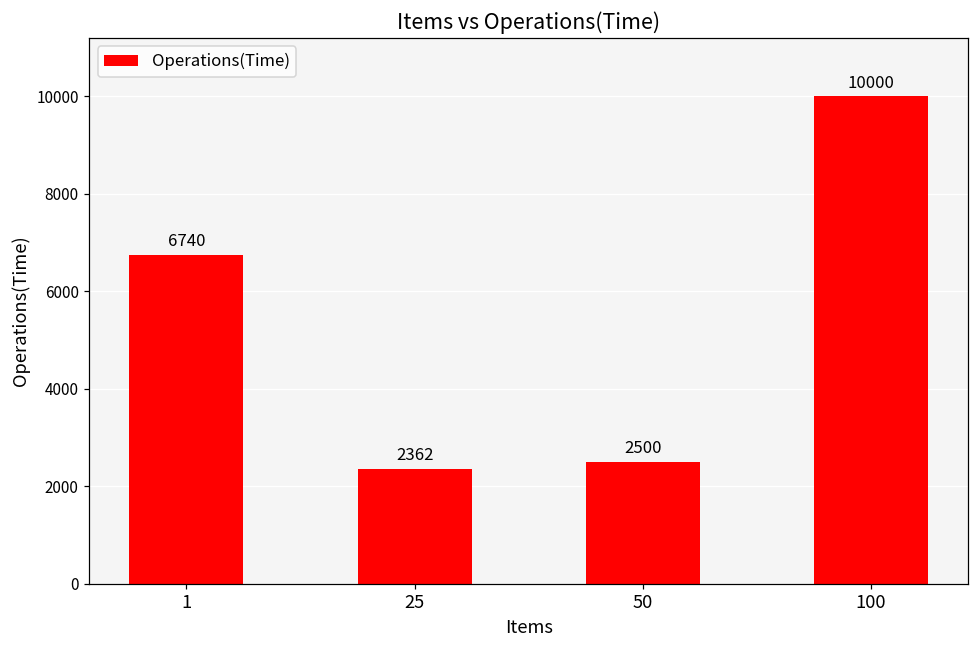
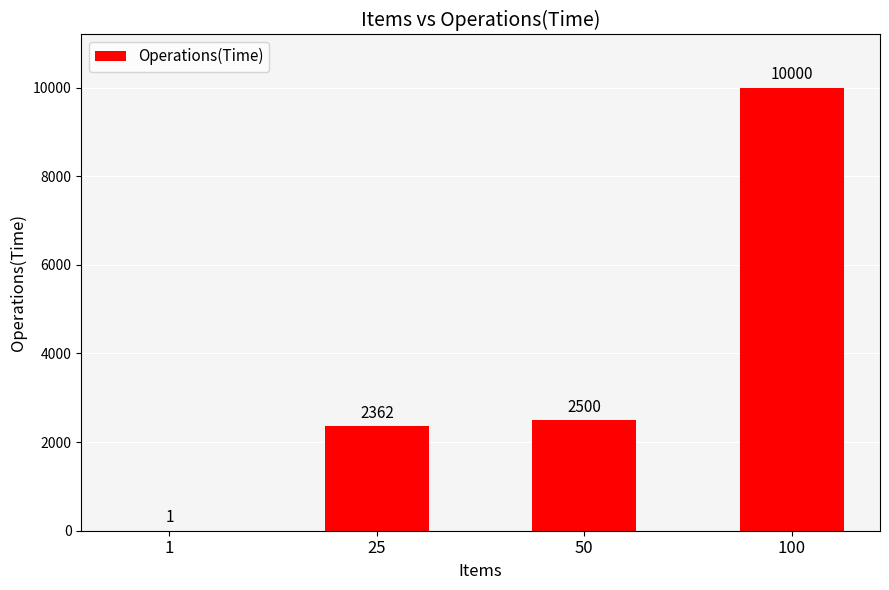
1: 6740 -> 1
